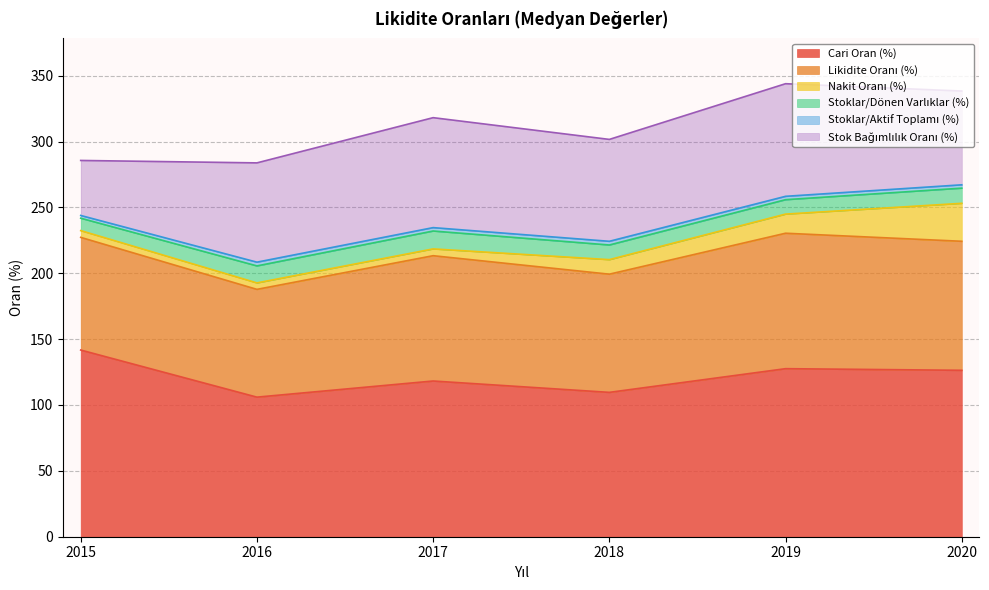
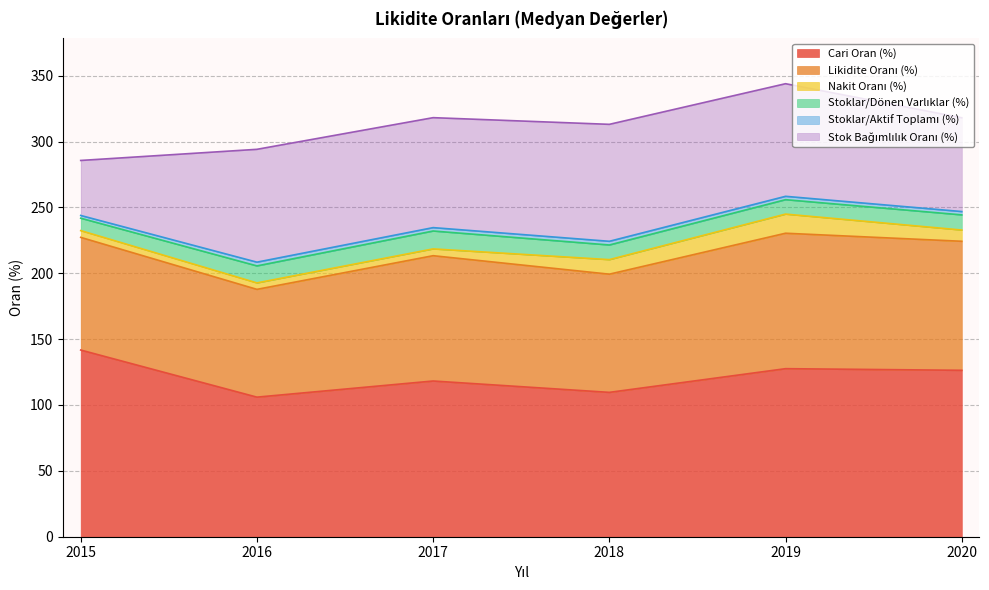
Stok Bağımlılık Oranı (%), 2016: 75 -> 86
Stok Bağımlılık Oranı (%), 2018: 77 -> 89
Nakit Oranı (%), 2020: 29 -> 9
